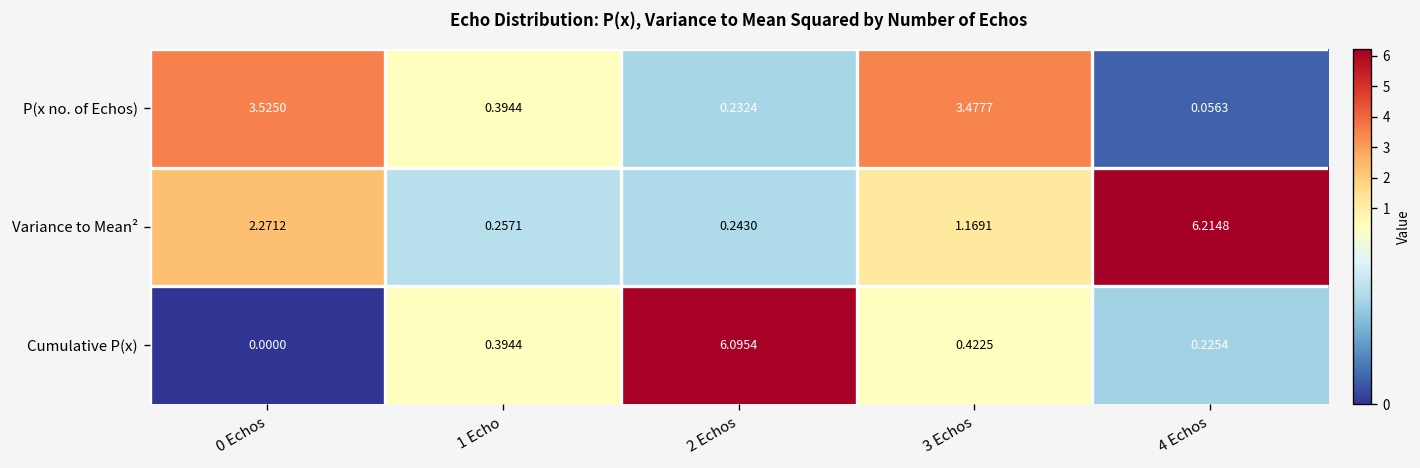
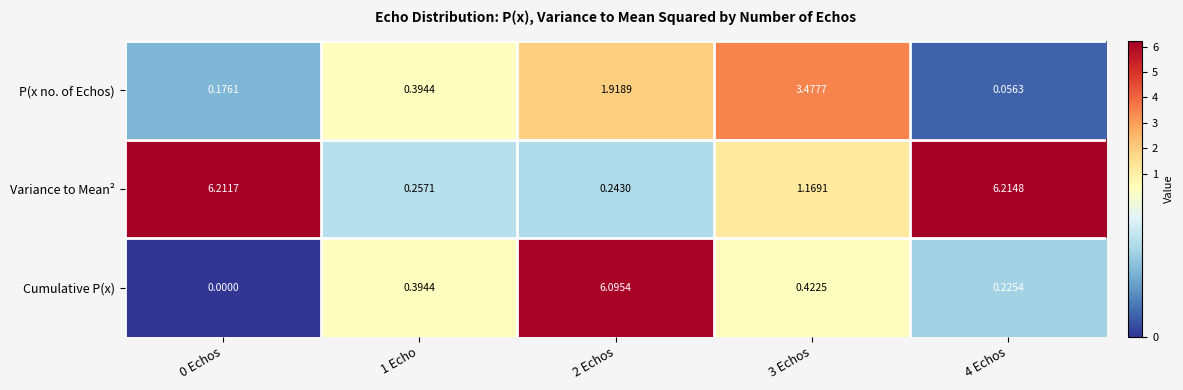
P(x no. of Echos), 0 Echos: 3.5250 -> 0.1761
P(x no. of Echos), 2 Echos: 0.2324 -> 1.9189
Variance to Mean², 0 Echos: 2.2712 -> 6.2117
